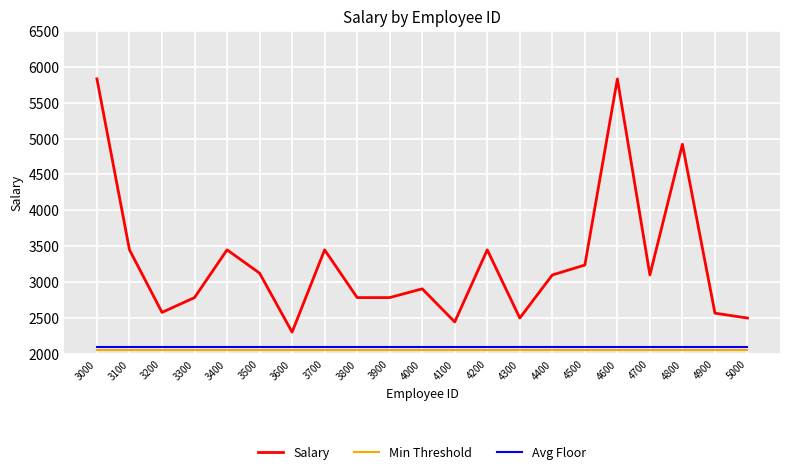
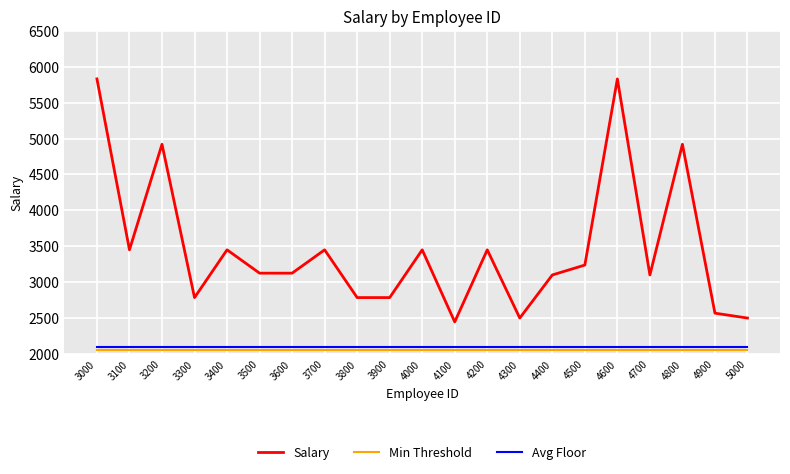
Salary, 3200: 2600 -> 4900
Salary, 3600: 2300 -> 3100
Salary, 4000: 2900 -> 3500
